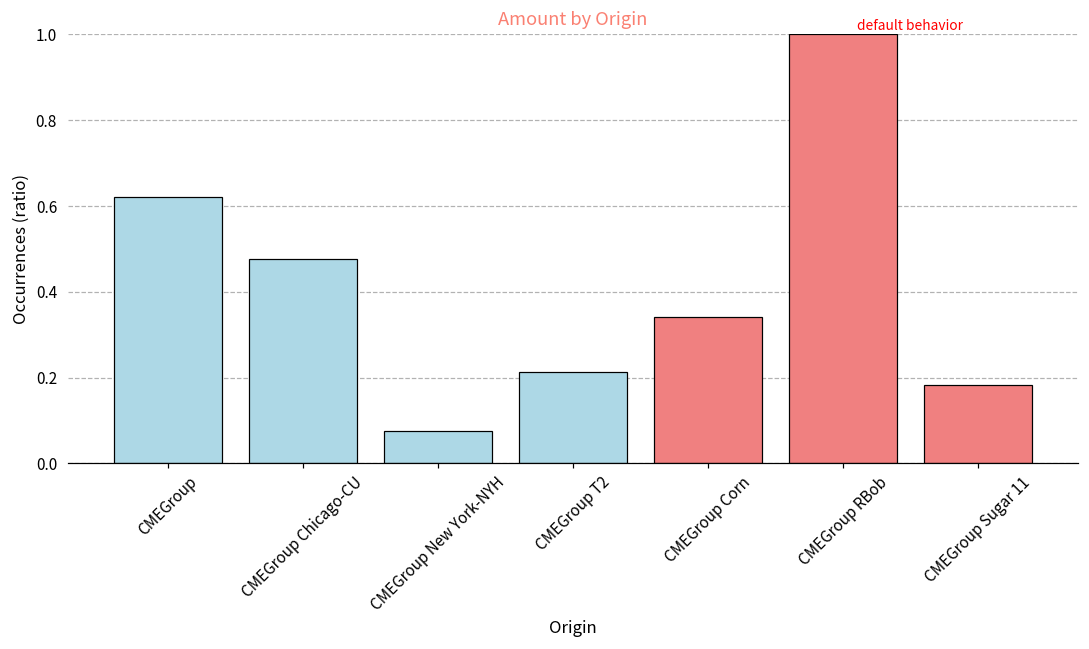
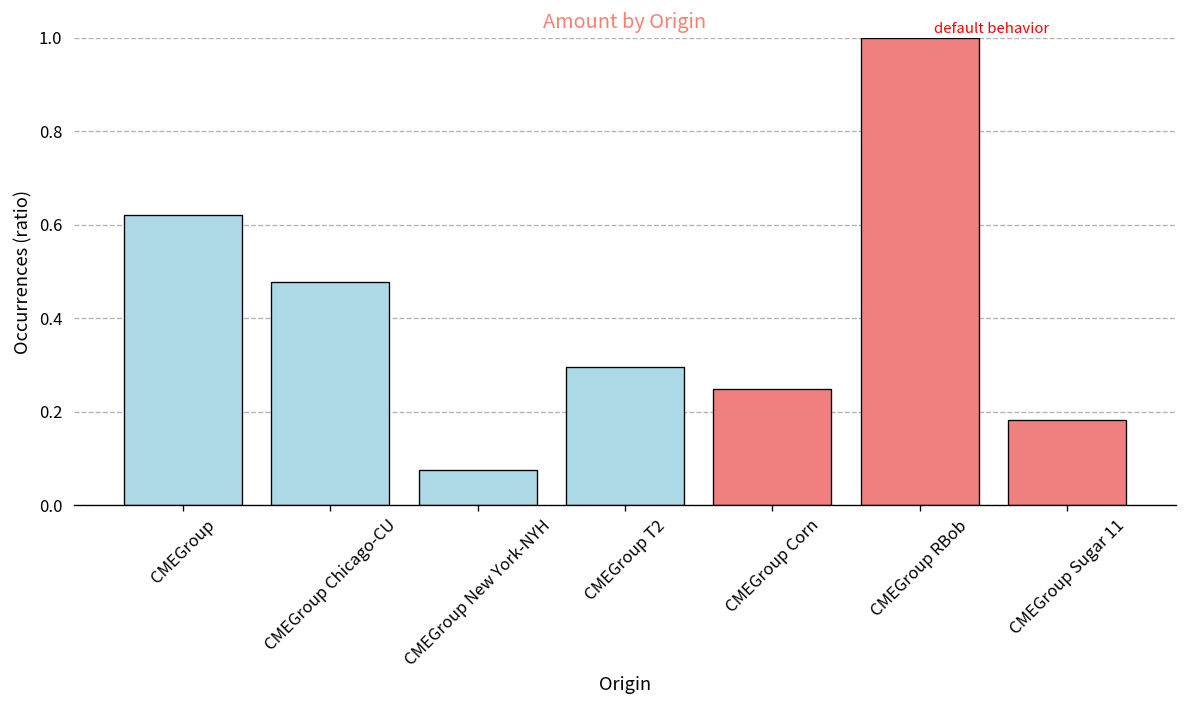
CMEGroup T2: 0.21 -> 0.30
CMEGroup Corn: 0.34 -> 0.25
